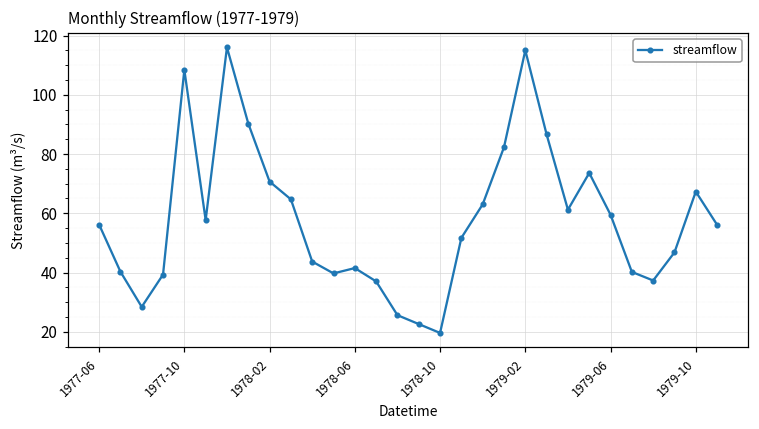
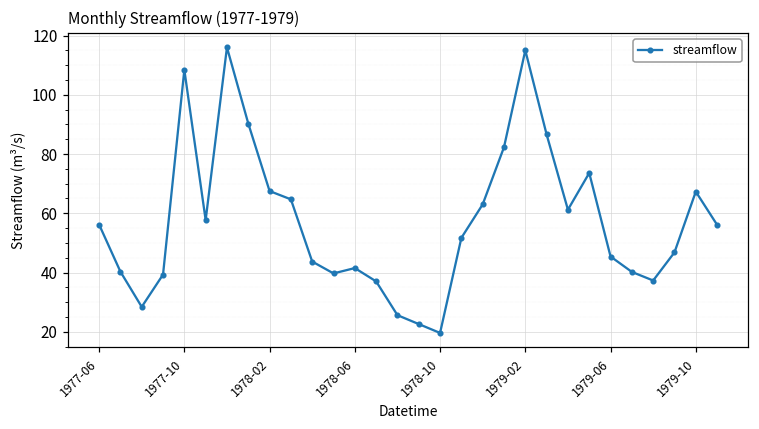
1978-02: 71 -> 68
1979-06: 60 -> 45
